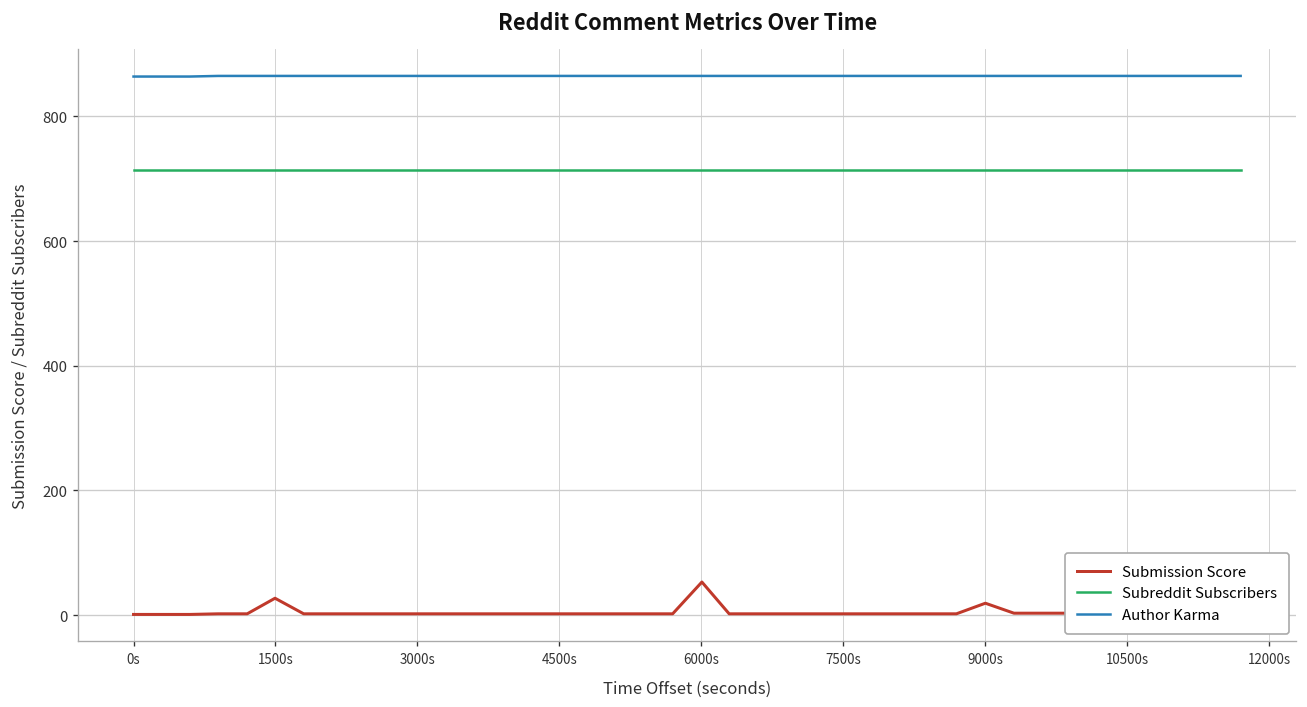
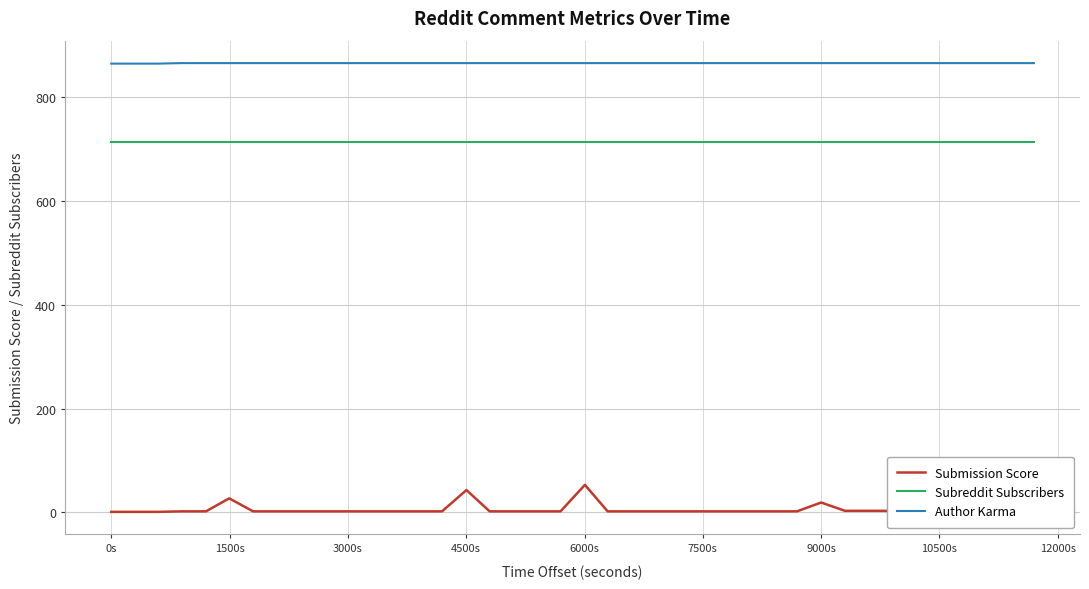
Submission Score, 4500s: 0 -> 40
